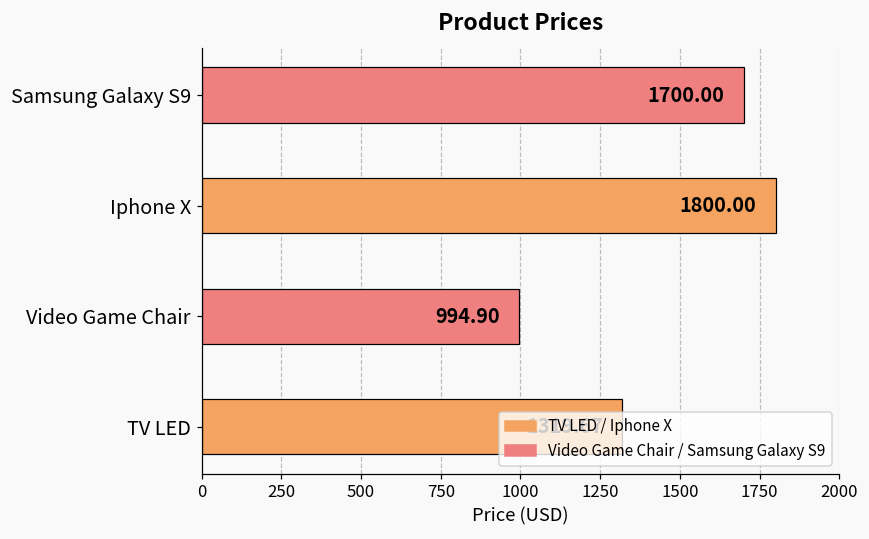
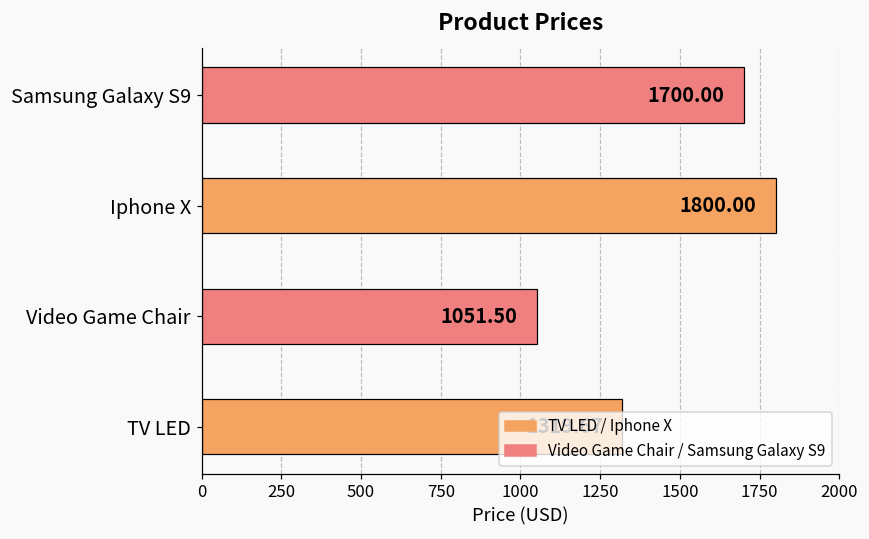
Video Game Chair: 994.90 -> 1051.50
